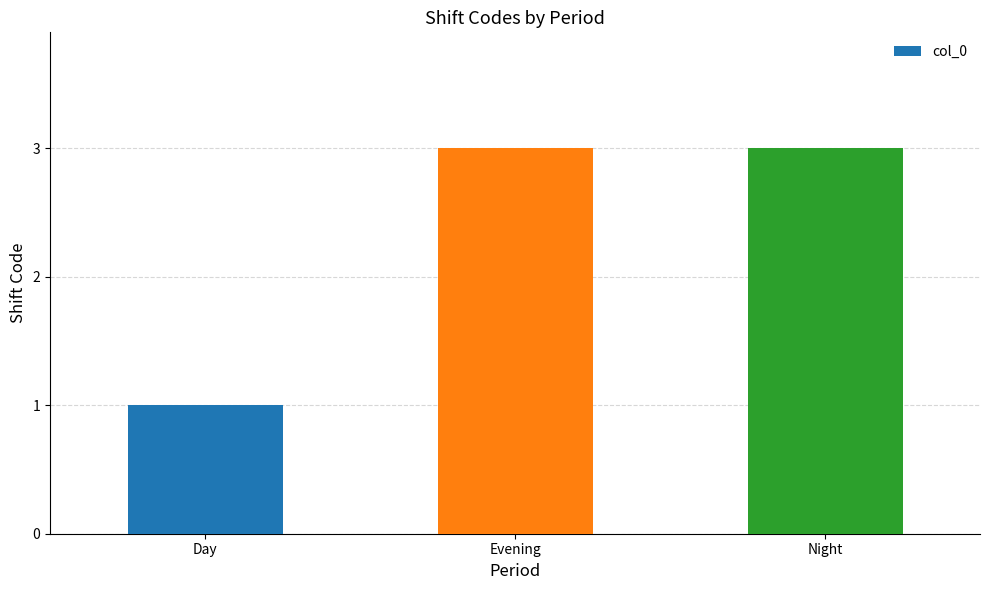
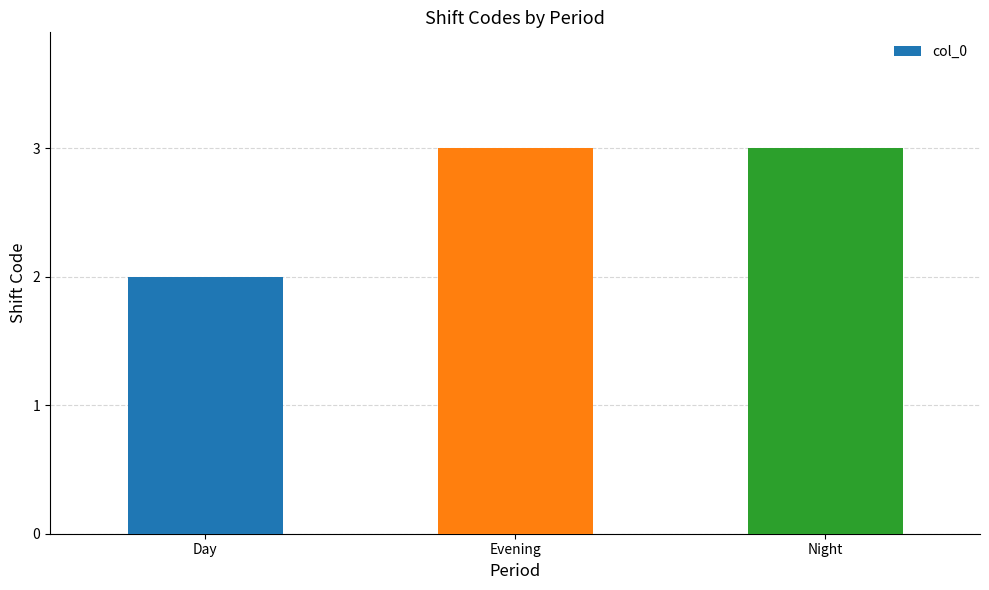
Day: 1 -> 2
